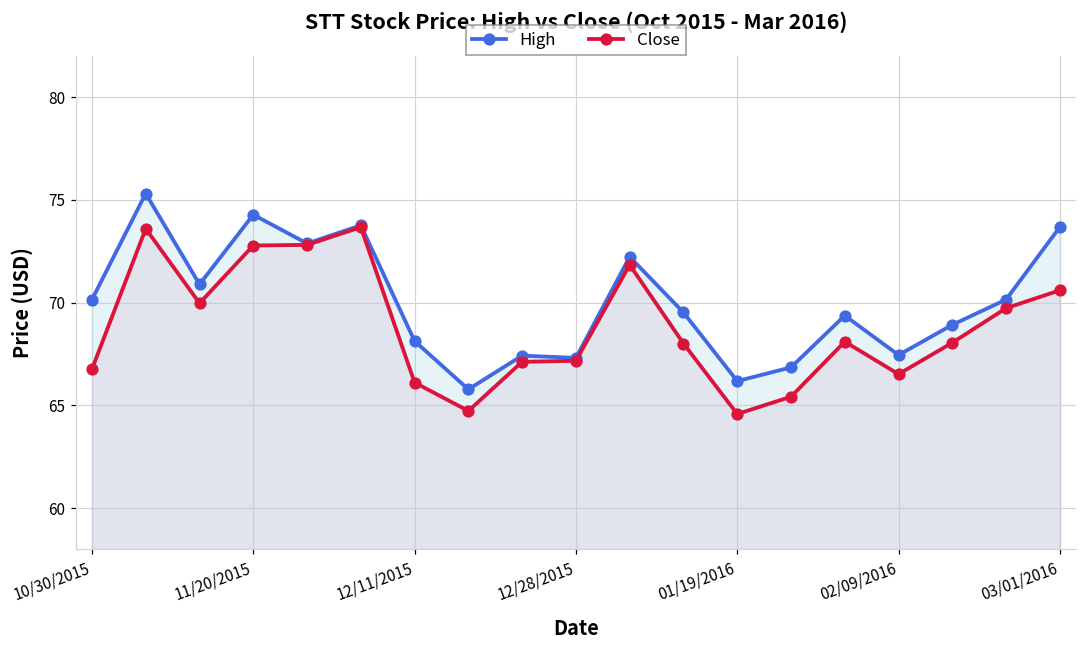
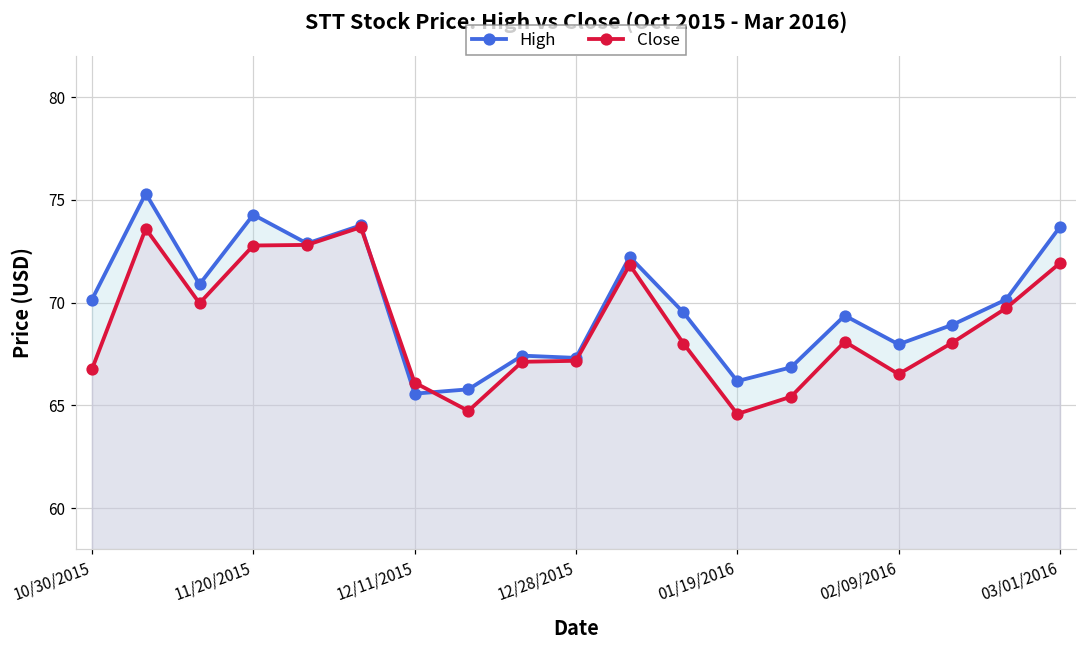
High, 12/11/2015: 68.1 -> 65.6
High, 02/09/2016: 67.5 -> 68.0
Close, 03/01/2016: 70.6 -> 71.9
